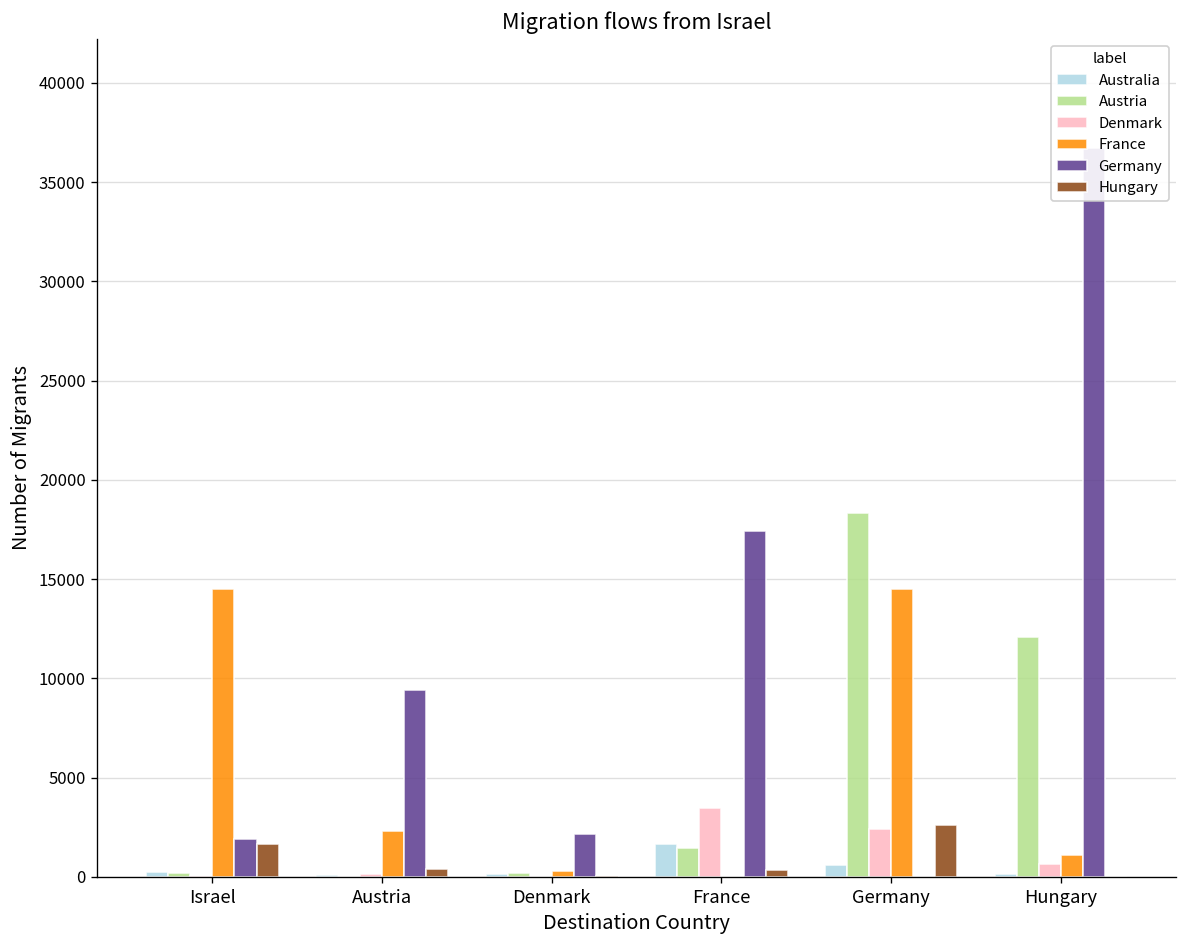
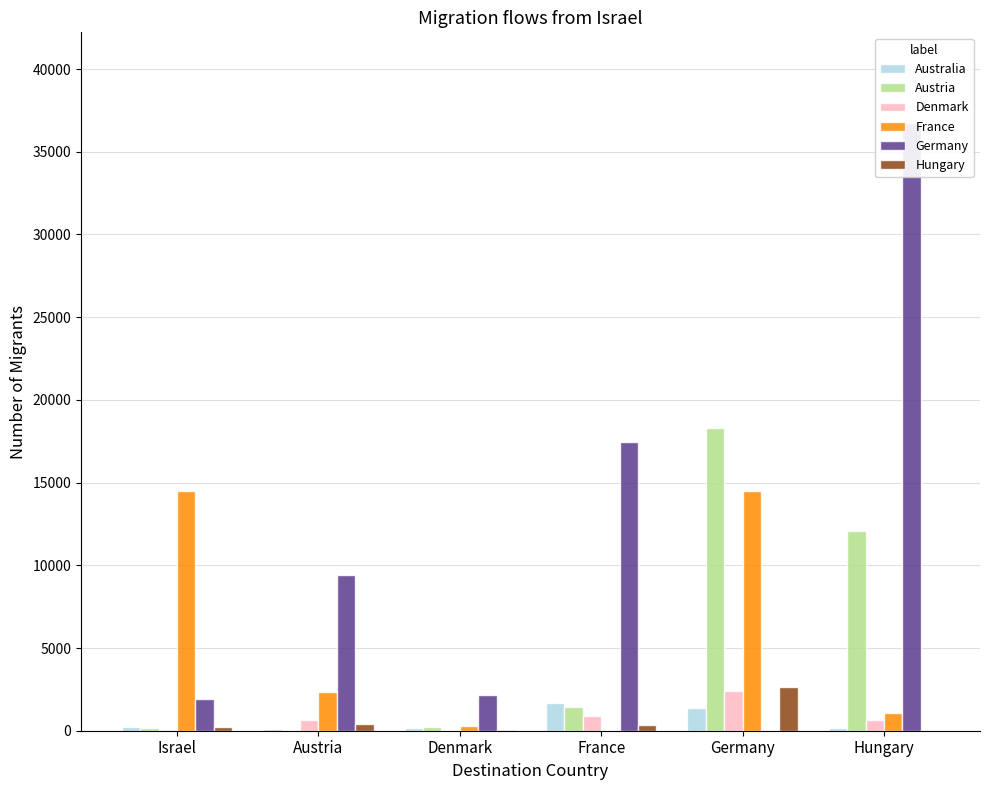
Hungary, Israel: 1700 -> 200
Denmark, Austria: 200 -> 600
Denmark, France: 3500 -> 900
Australia, Germany: 600 -> 1400
